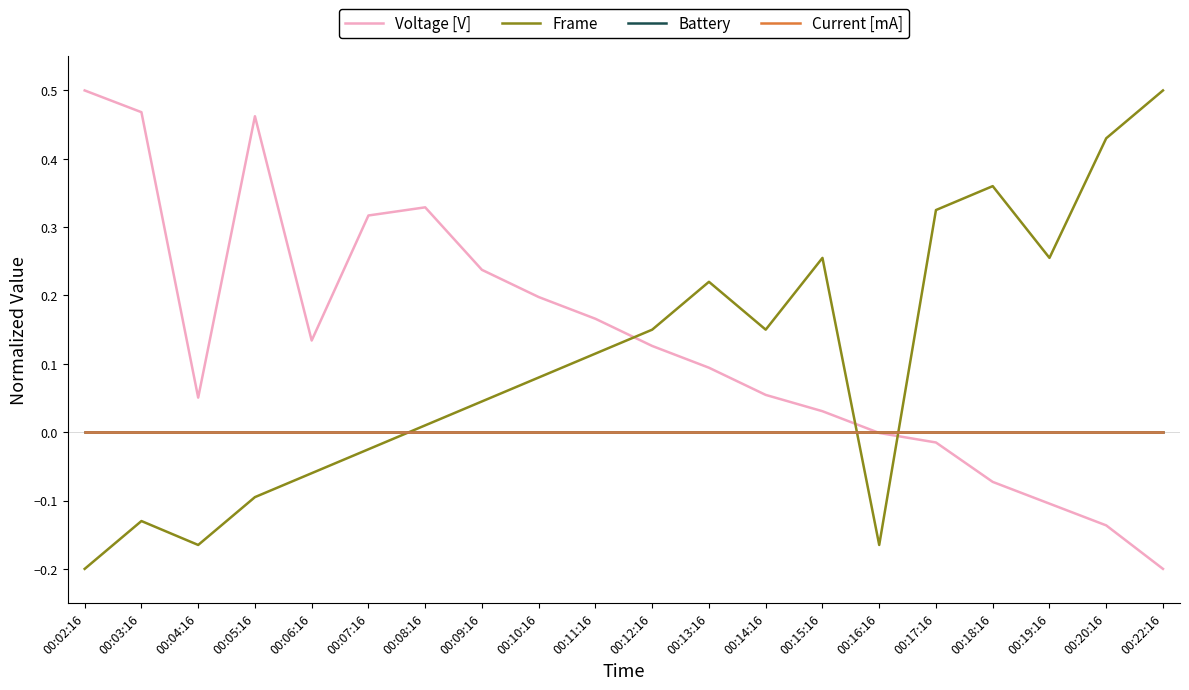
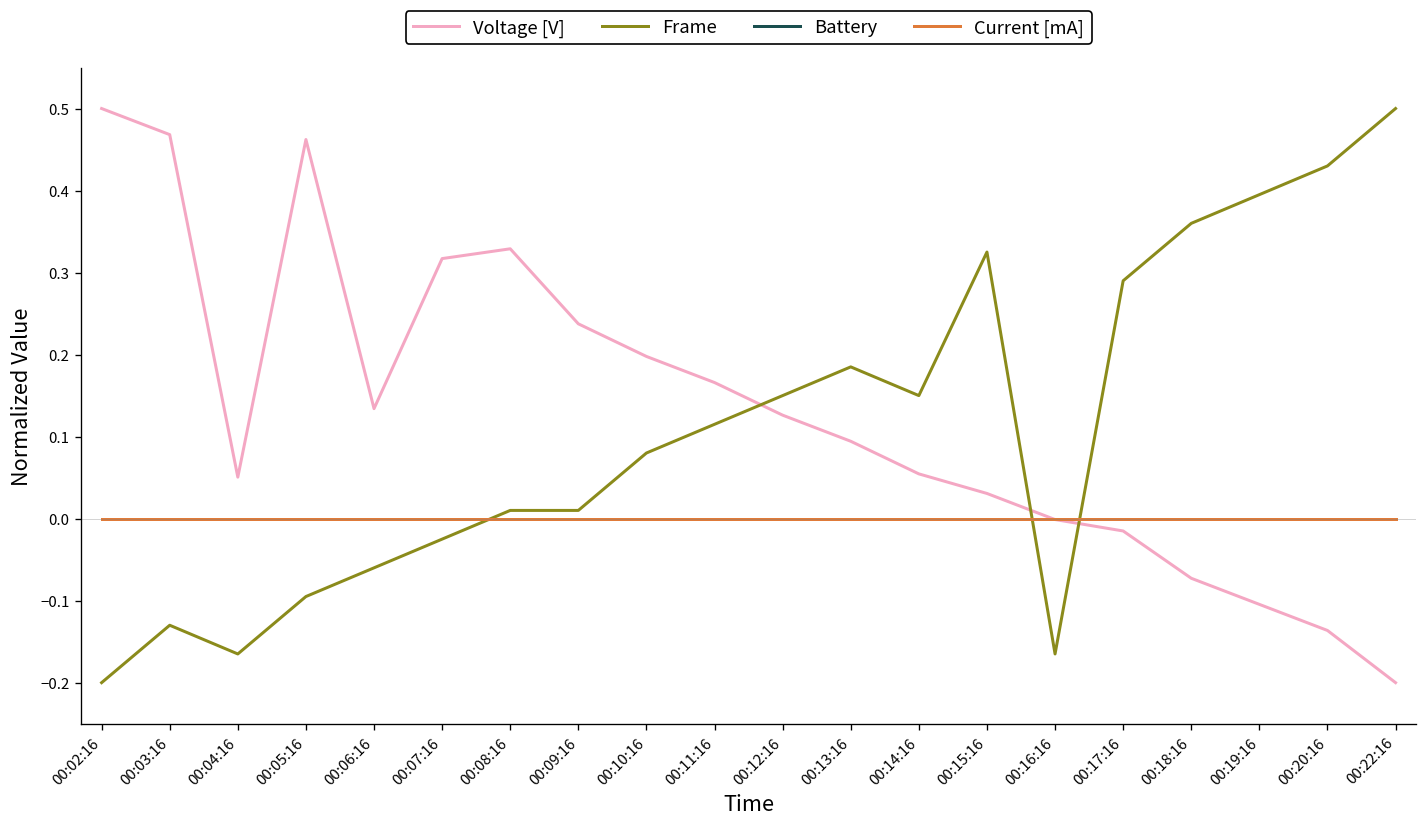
Frame, 00:09:16: 0.04 -> 0.01
Frame, 00:13:16: 0.22 -> 0.19
Frame, 00:15:16: 0.25 -> 0.32
Frame, 00:17:16: 0.32 -> 0.29
Frame, 00:19:16: 0.25 -> 0.39
